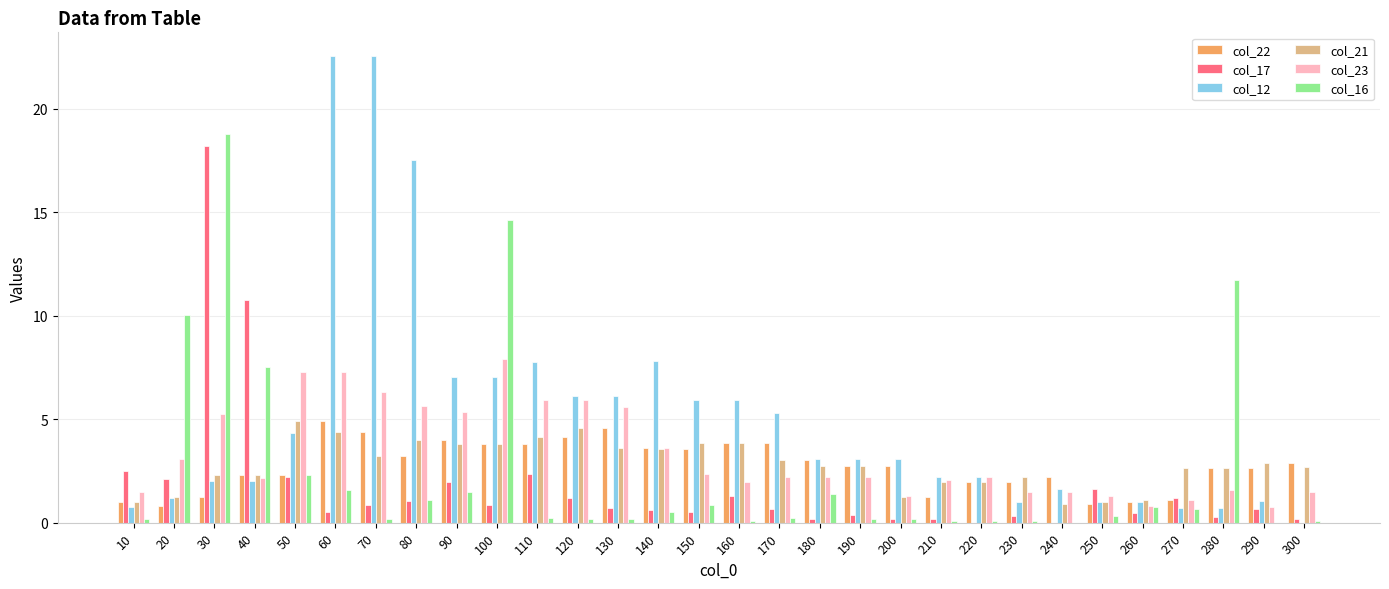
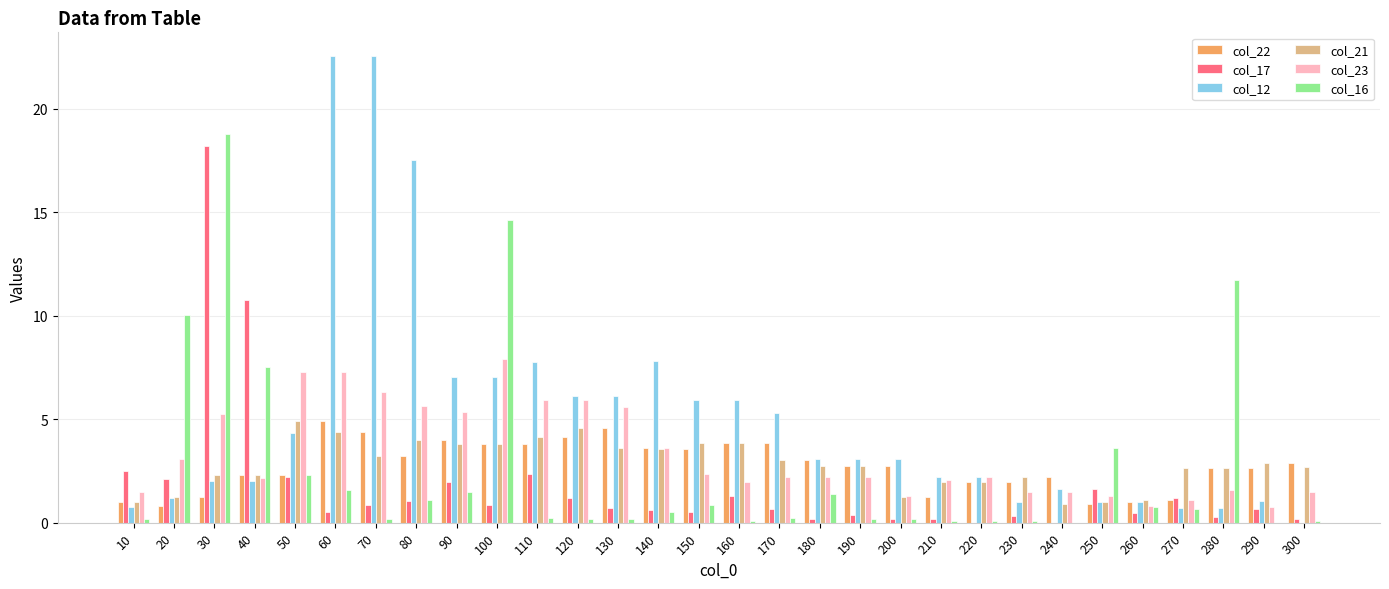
col_16, 250: 0.3 -> 3.6
